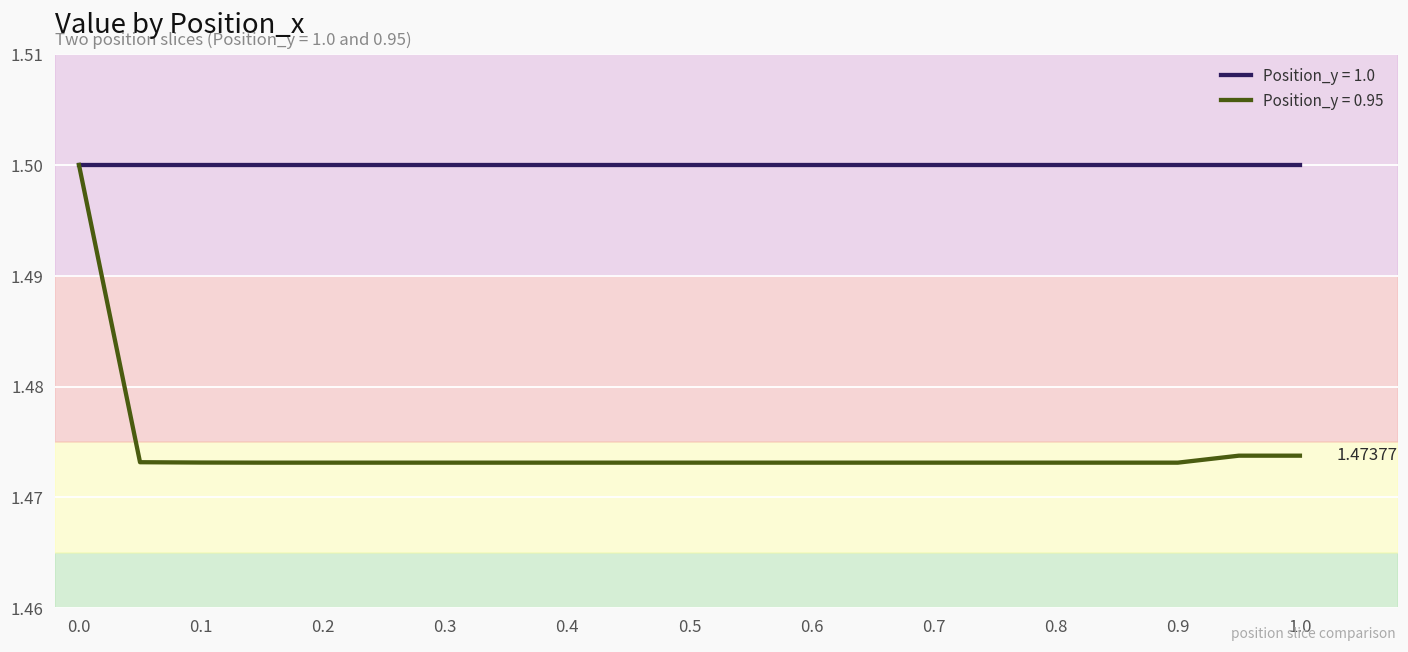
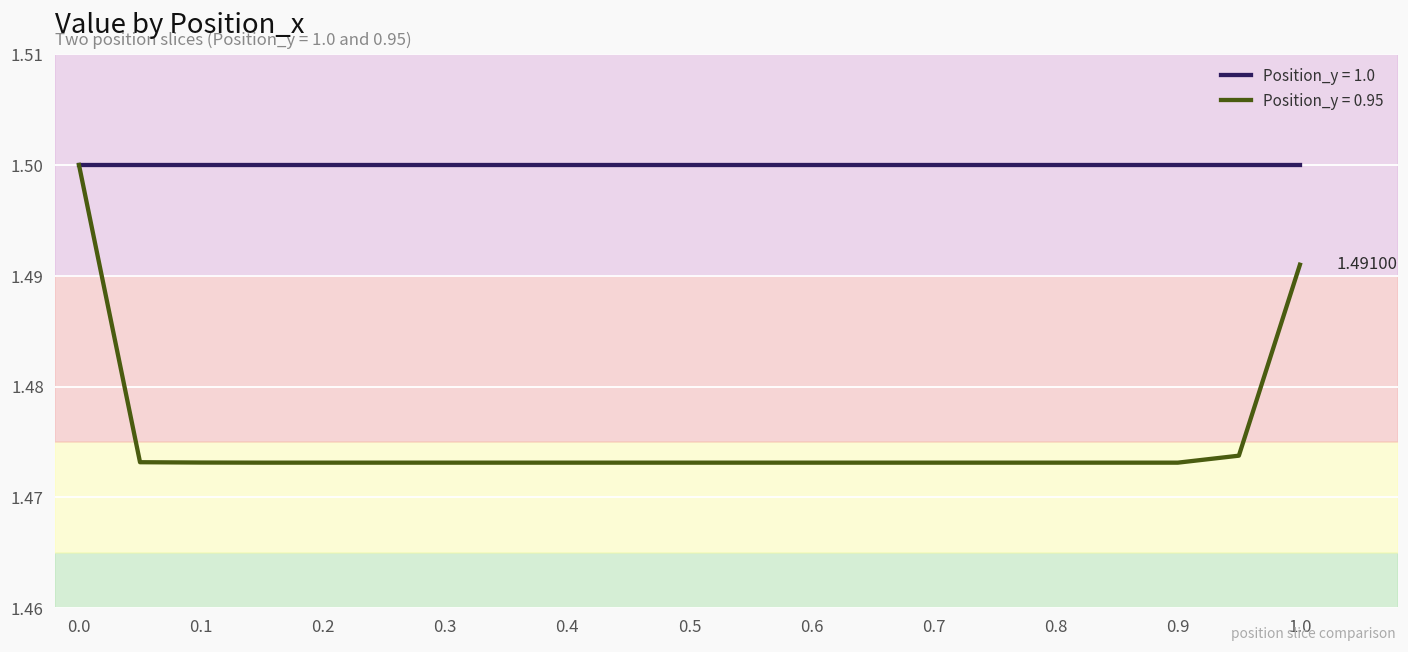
Position_y = 0.95, 1.0: 1.47377 -> 1.49100
